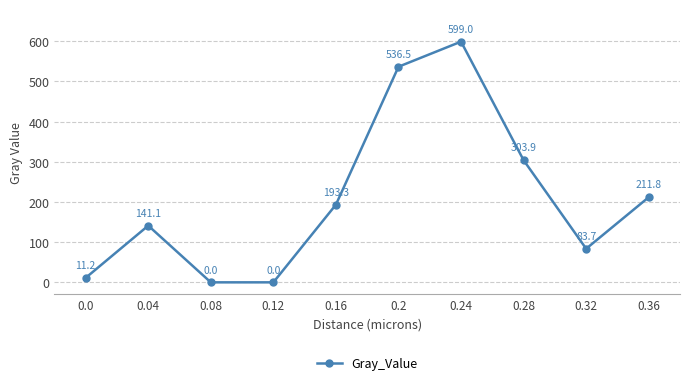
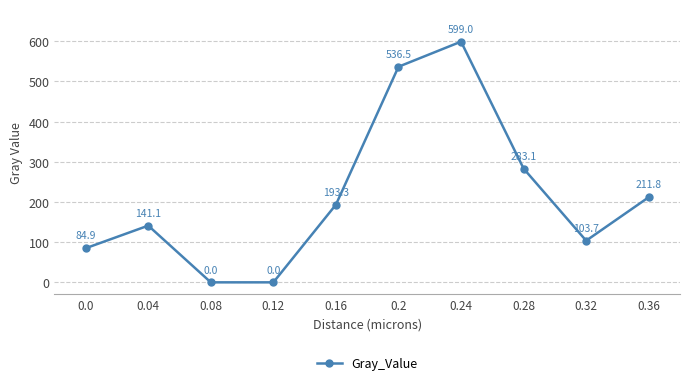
0.0: 11.2 -> 84.9
0.28: 303.9 -> 283.1
0.32: 83.7 -> 103.7
